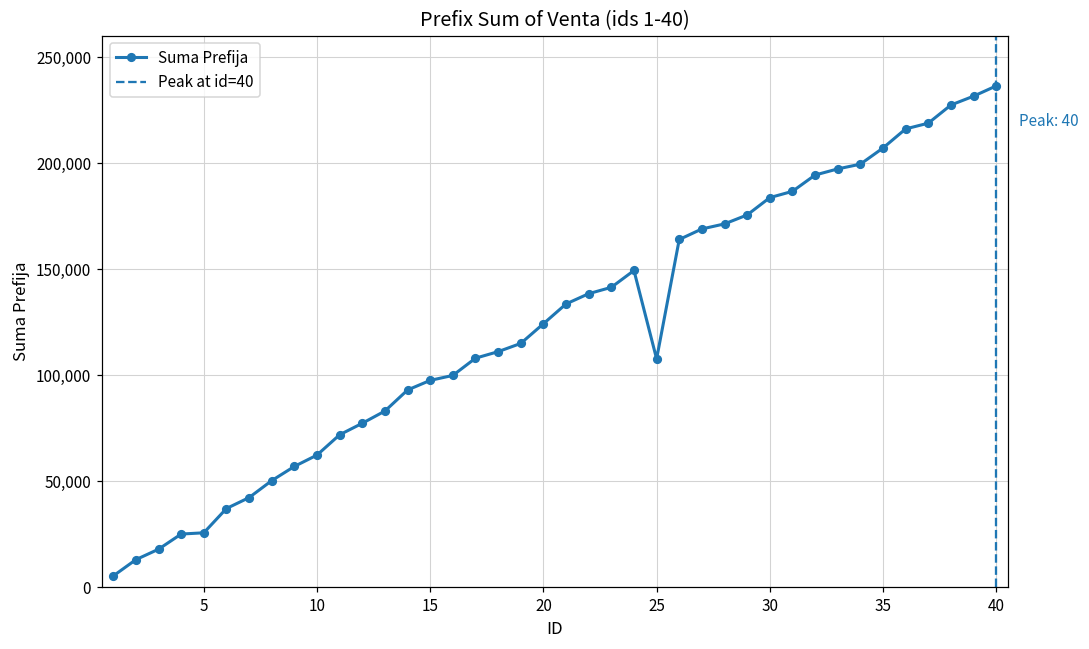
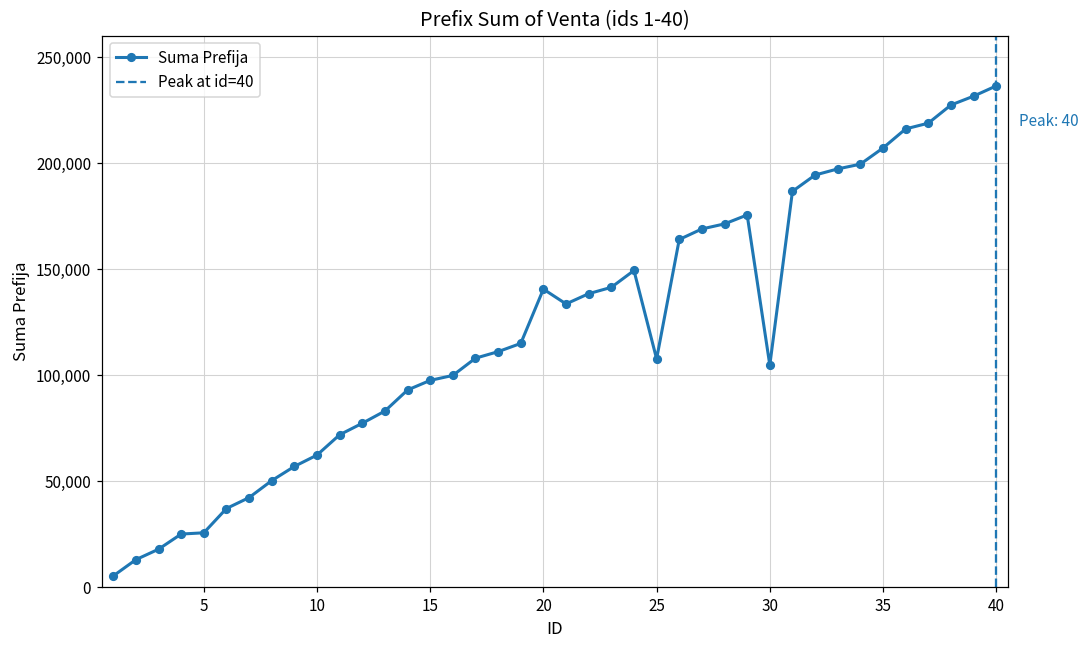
20: 124,000 -> 141,000
30: 184,000 -> 105,000
